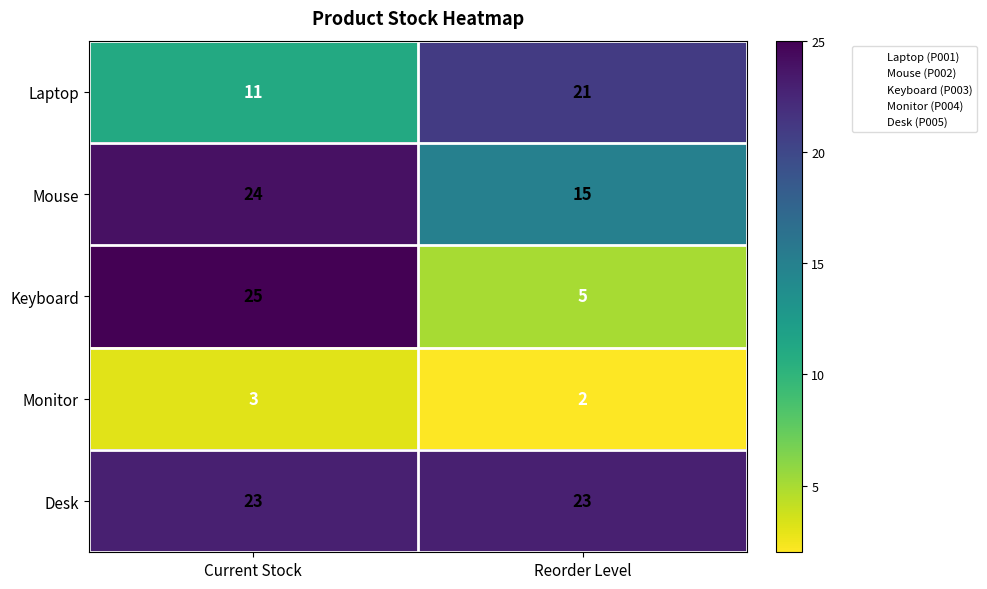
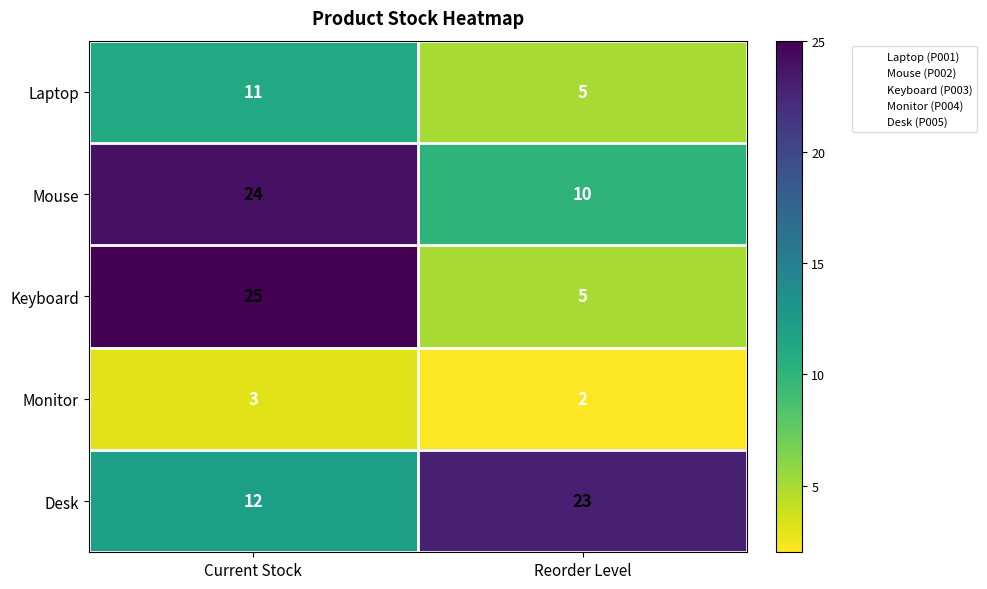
Laptop, Reorder Level: 21 -> 5
Mouse, Reorder Level: 15 -> 10
Desk, Current Stock: 23 -> 12
